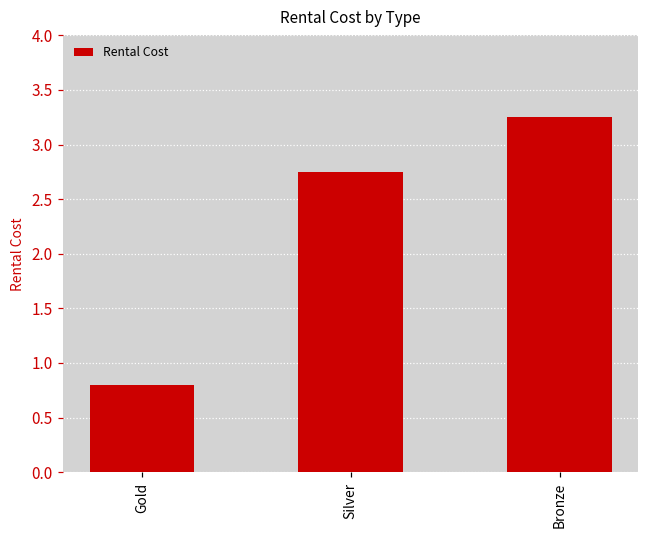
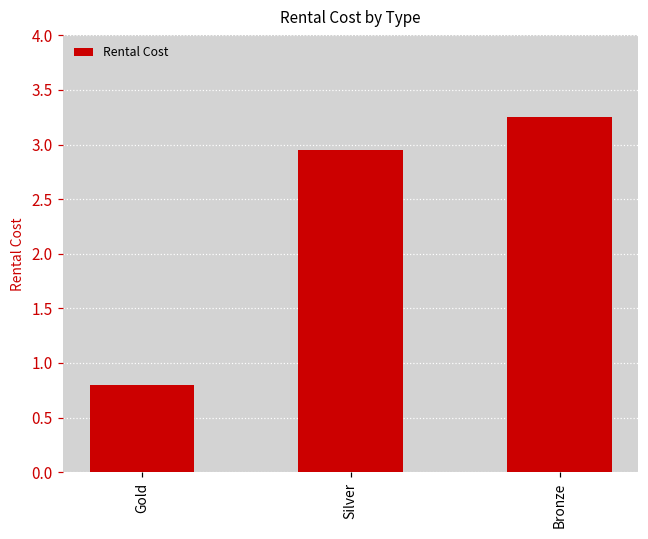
Silver: 2.8 -> 3.0
